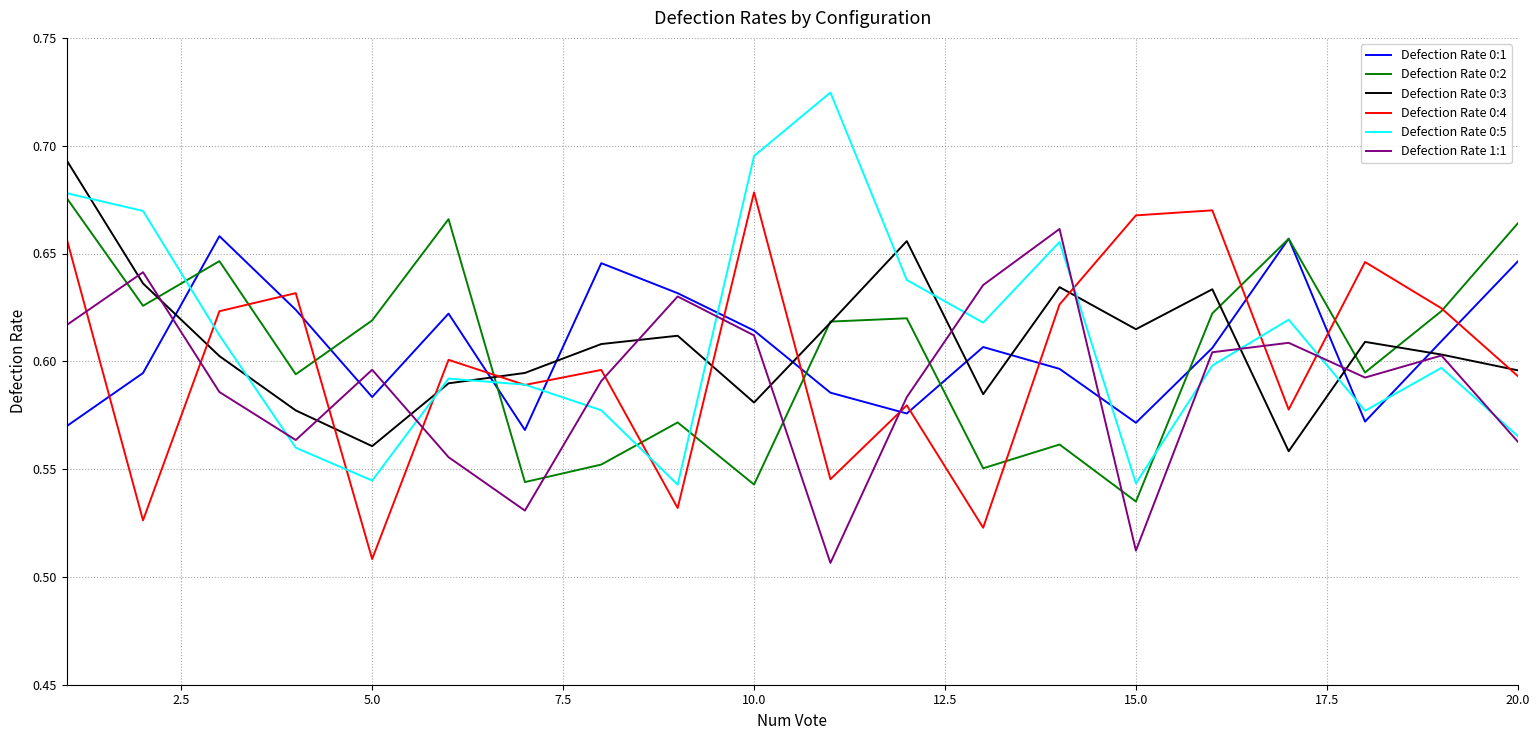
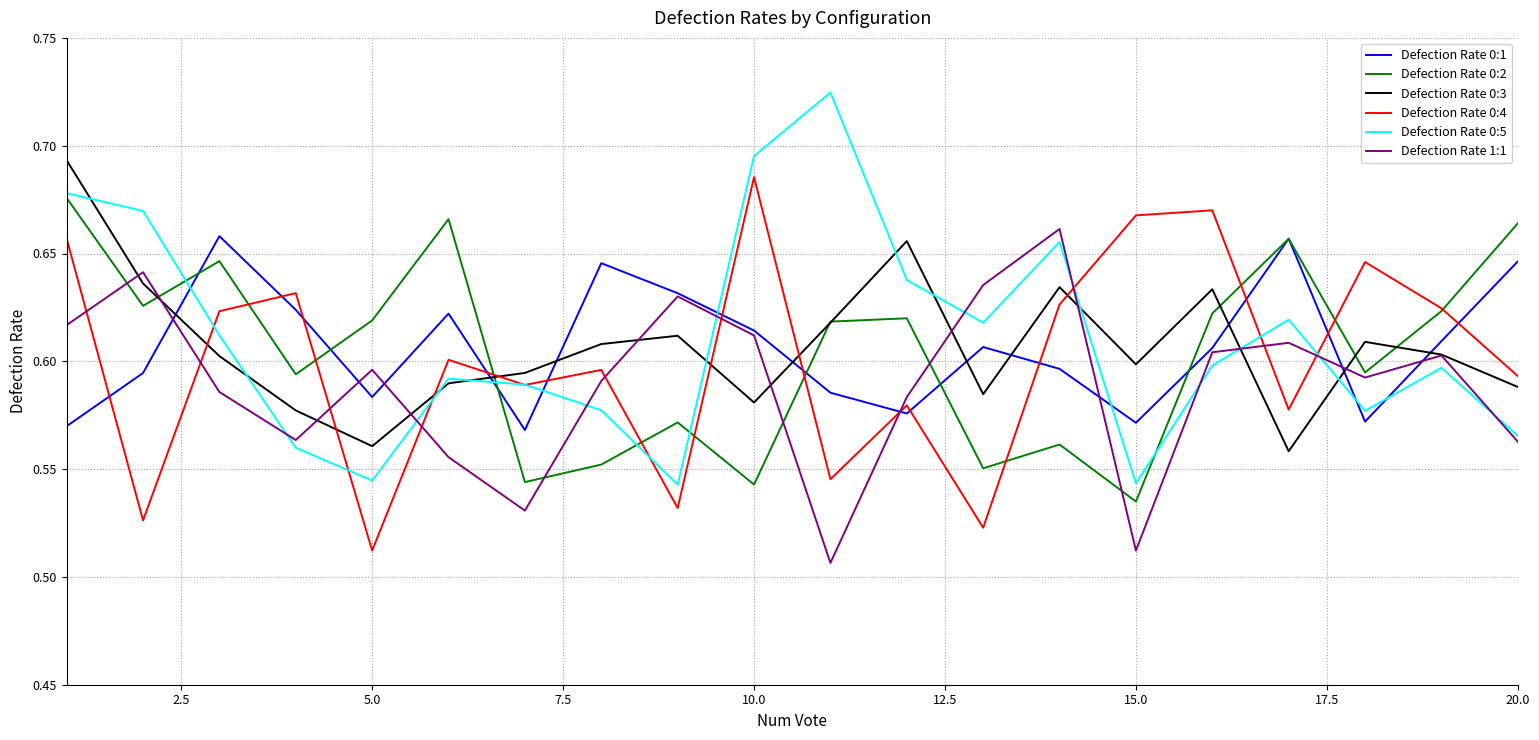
Defection Rate 0:4, 5.0: 0.508 -> 0.512
Defection Rate 0:4, 10.0: 0.678 -> 0.685
Defection Rate 0:3, 15.0: 0.615 -> 0.599
Defection Rate 0:3, 20.0: 0.596 -> 0.588
